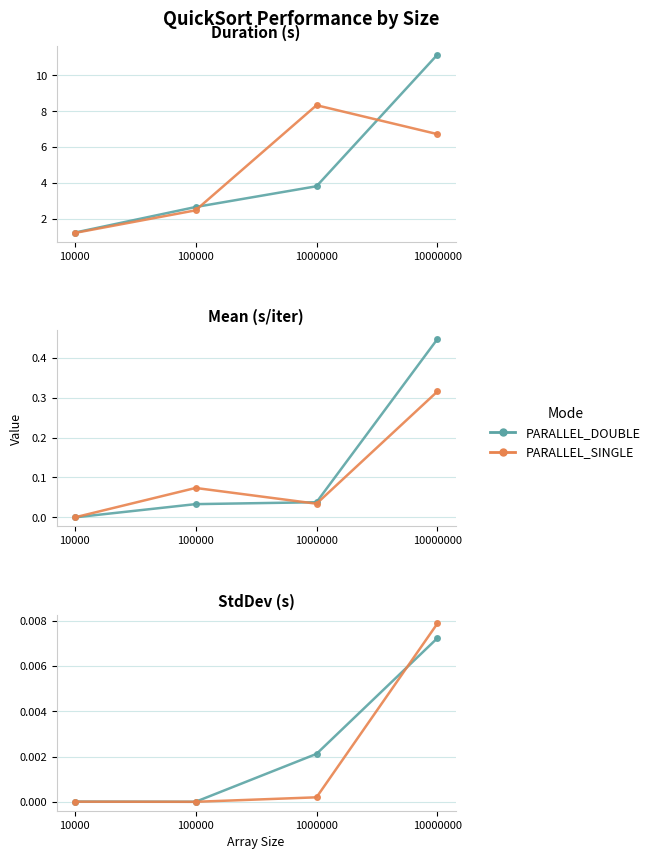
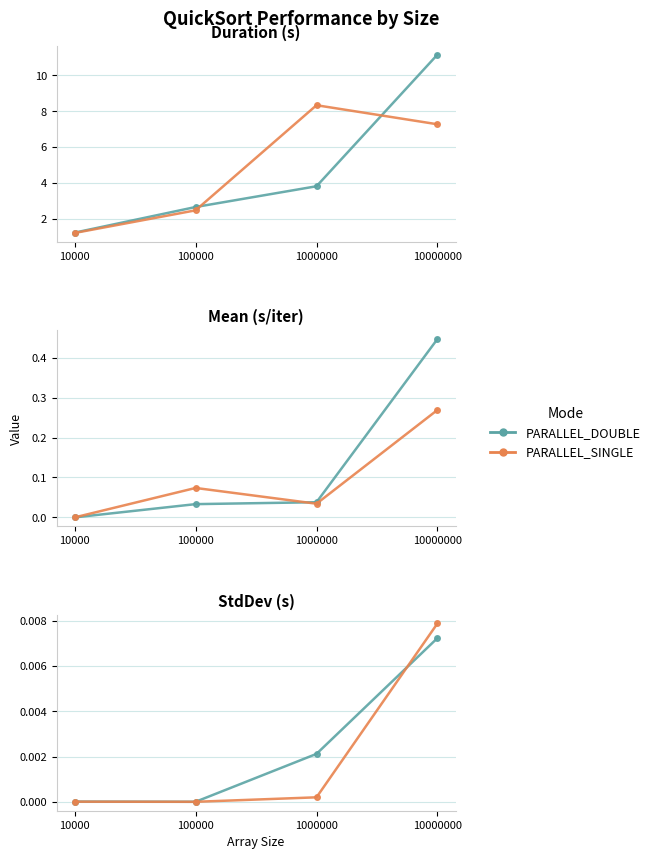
Duration (s), PARALLEL_SINGLE, 10000000: 6.7 -> 7.3
Mean (s/iter), PARALLEL_SINGLE, 10000000: 0.32 -> 0.27
